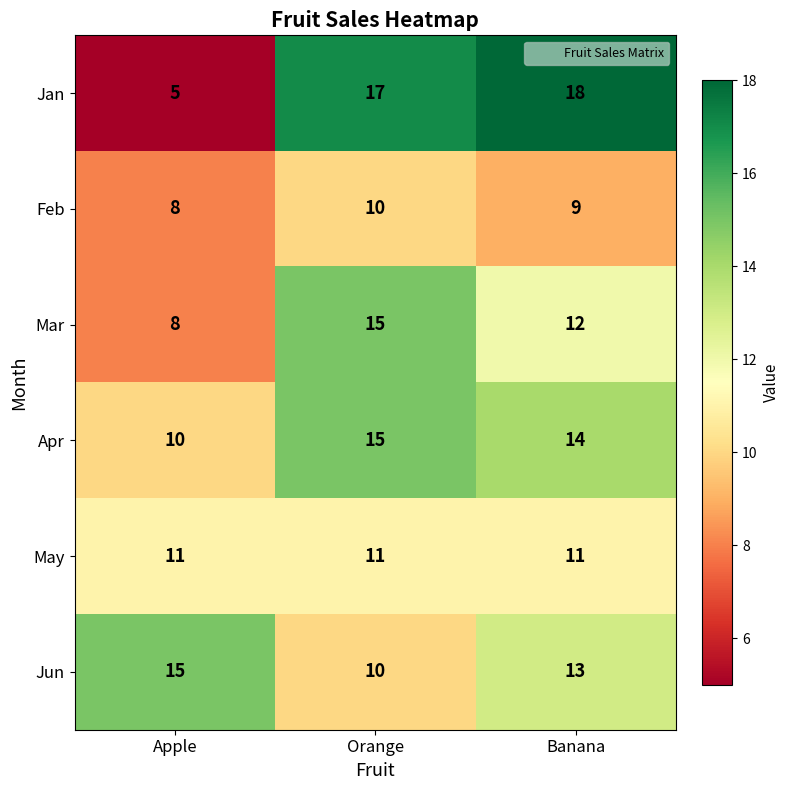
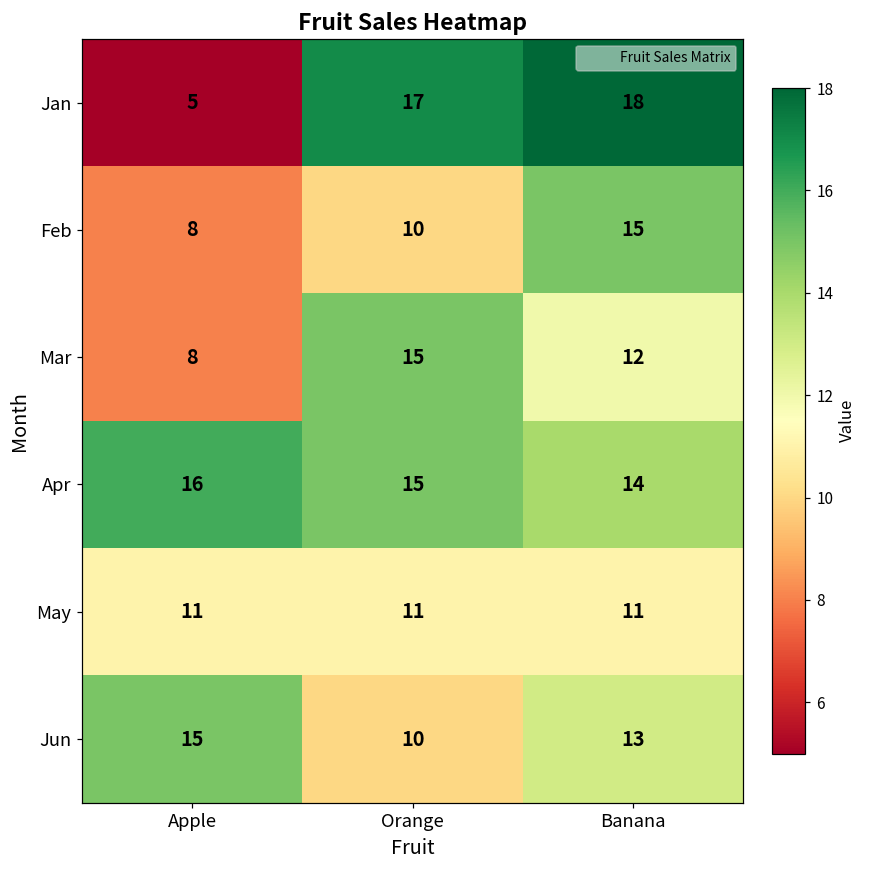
Feb, Banana: 9 -> 15
Apr, Apple: 10 -> 16
